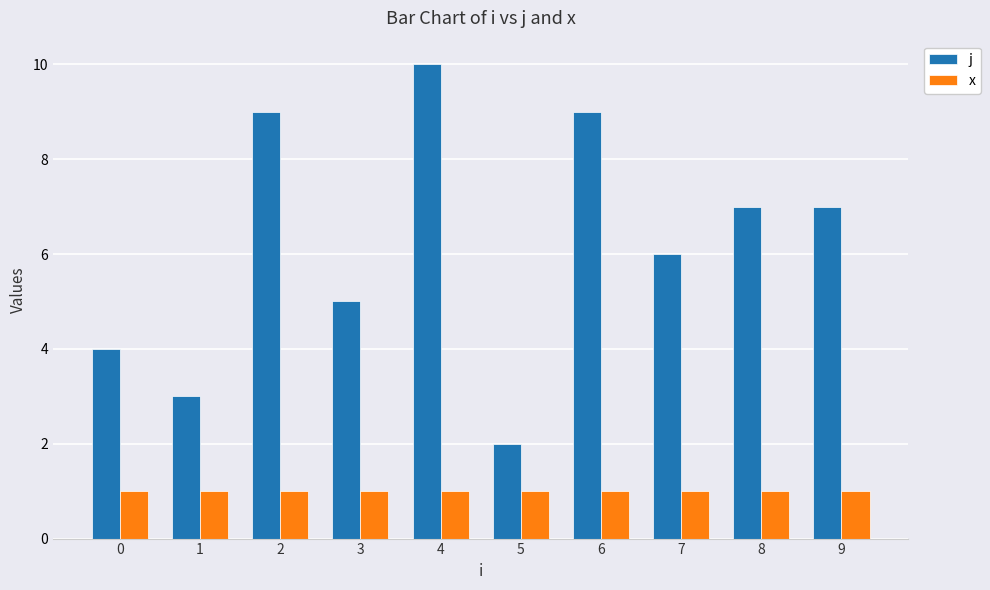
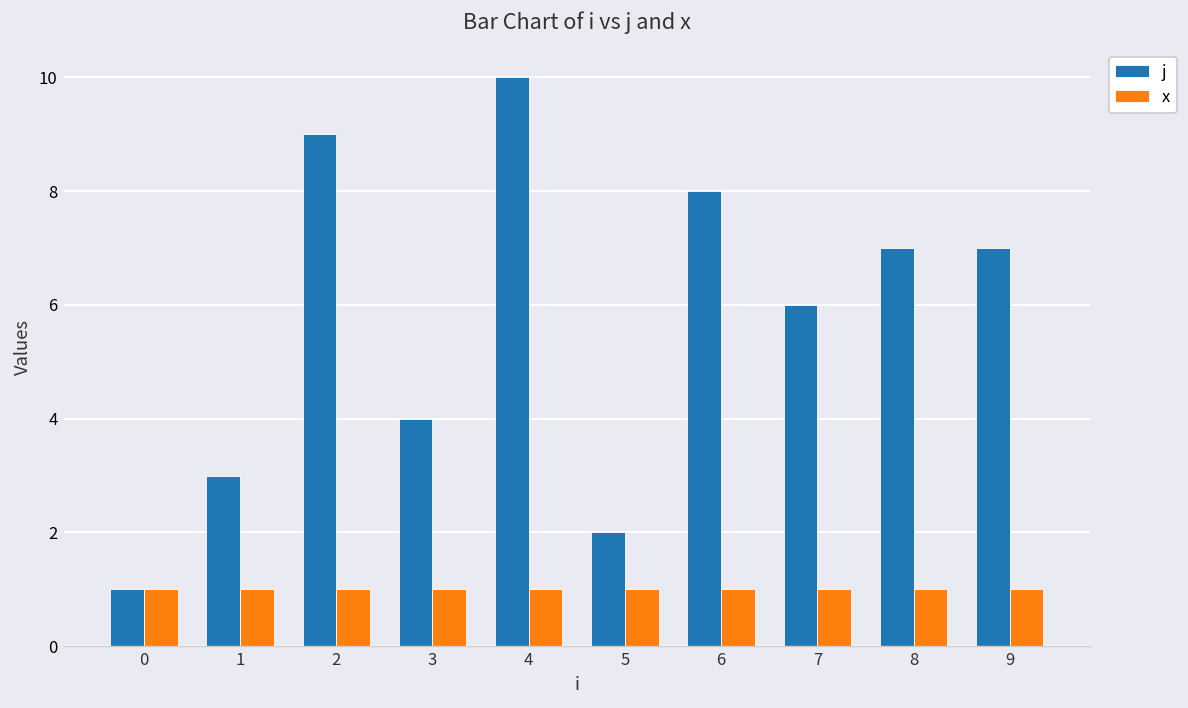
j, 0: 4 -> 1
j, 3: 5 -> 4
j, 6: 9 -> 8
